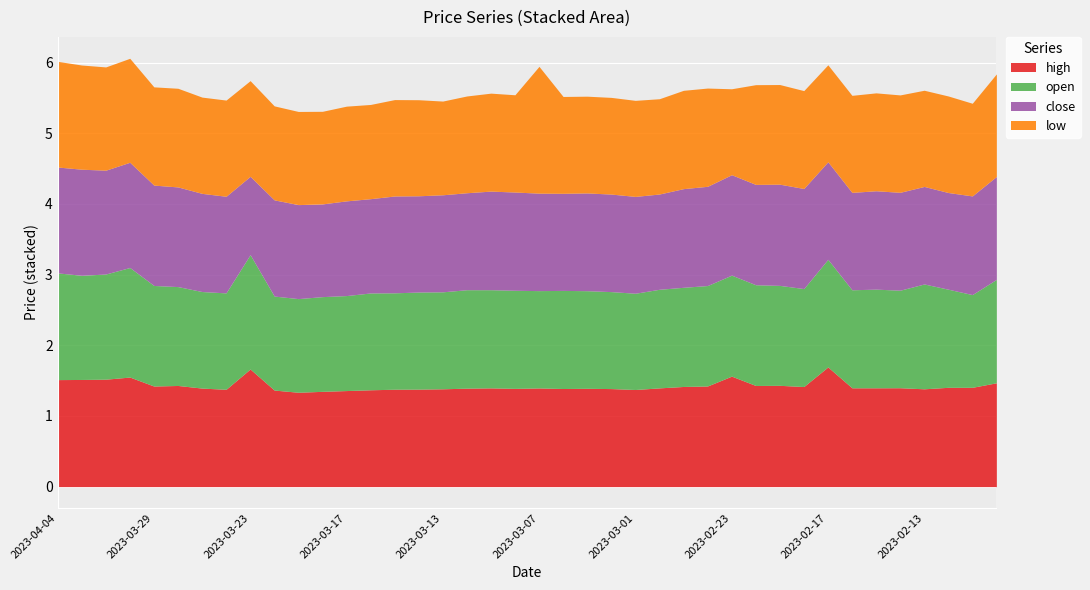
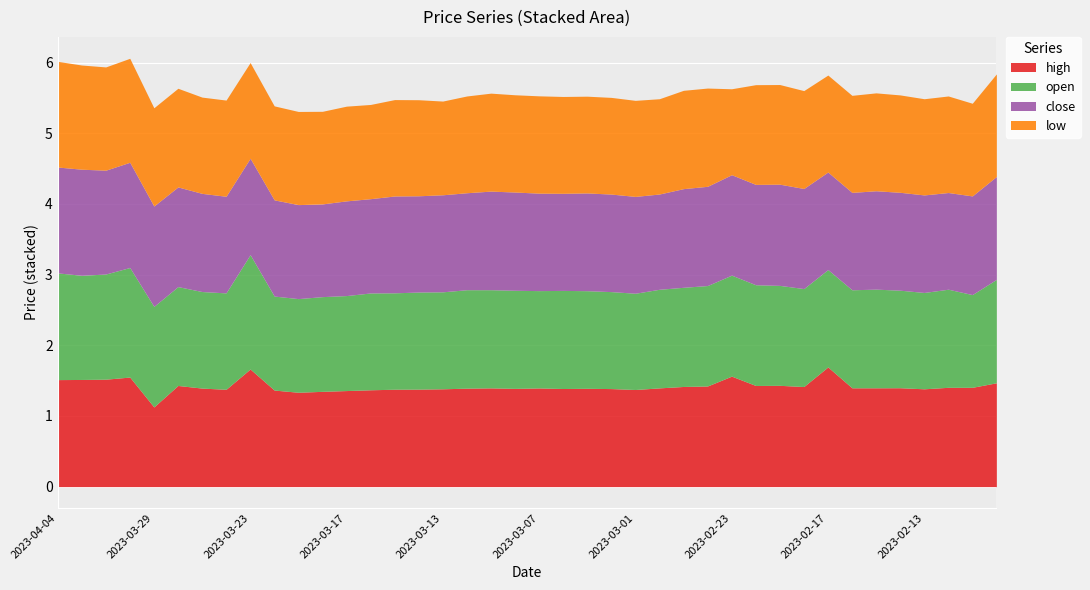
high, 2023-03-29: 1.4 -> 1.1
close, 2023-03-23: 1.1 -> 1.4
low, 2023-03-07: 1.8 -> 1.4
open, 2023-02-17: 1.5 -> 1.4
open, 2023-02-13: 1.5 -> 1.4
